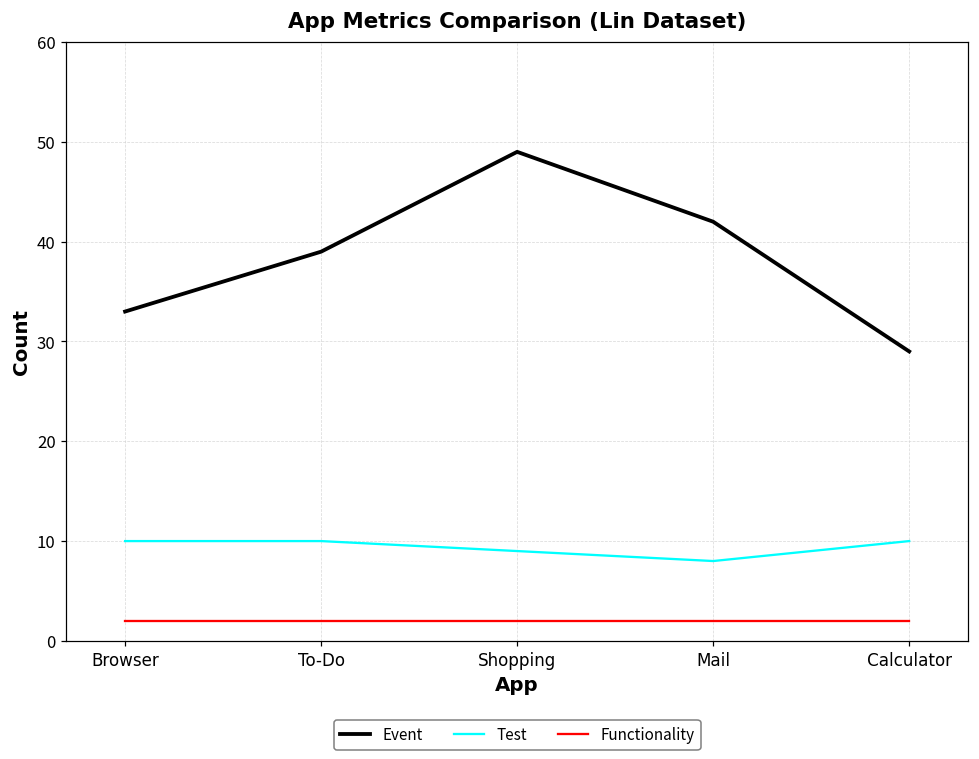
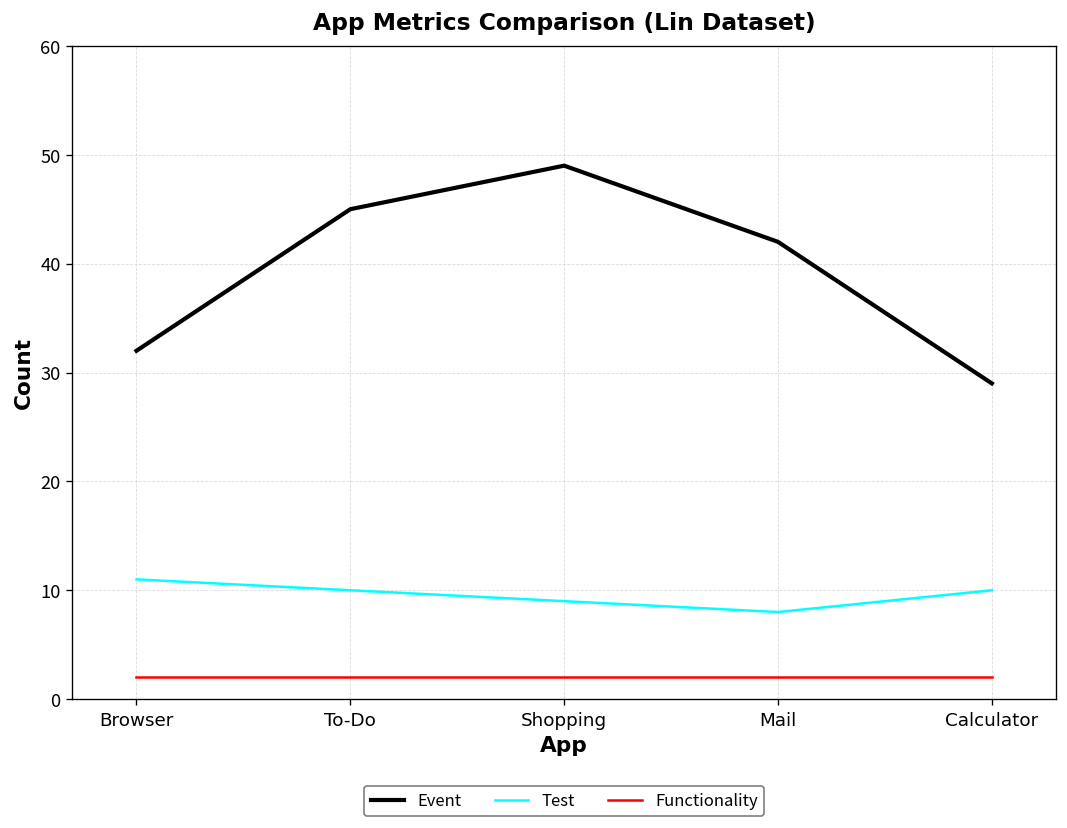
Event, Browser: 33 -> 32
Test, Browser: 10 -> 11
Event, To-Do: 39 -> 45
